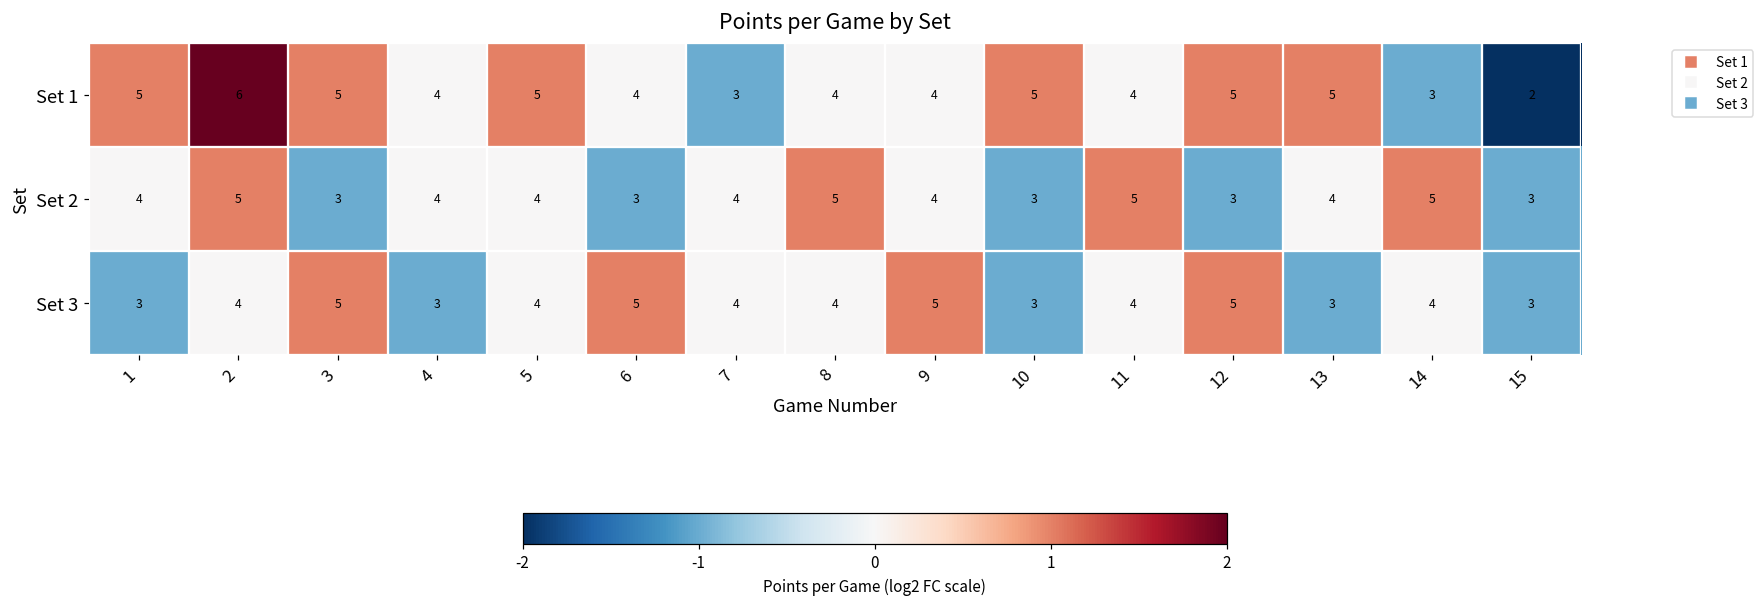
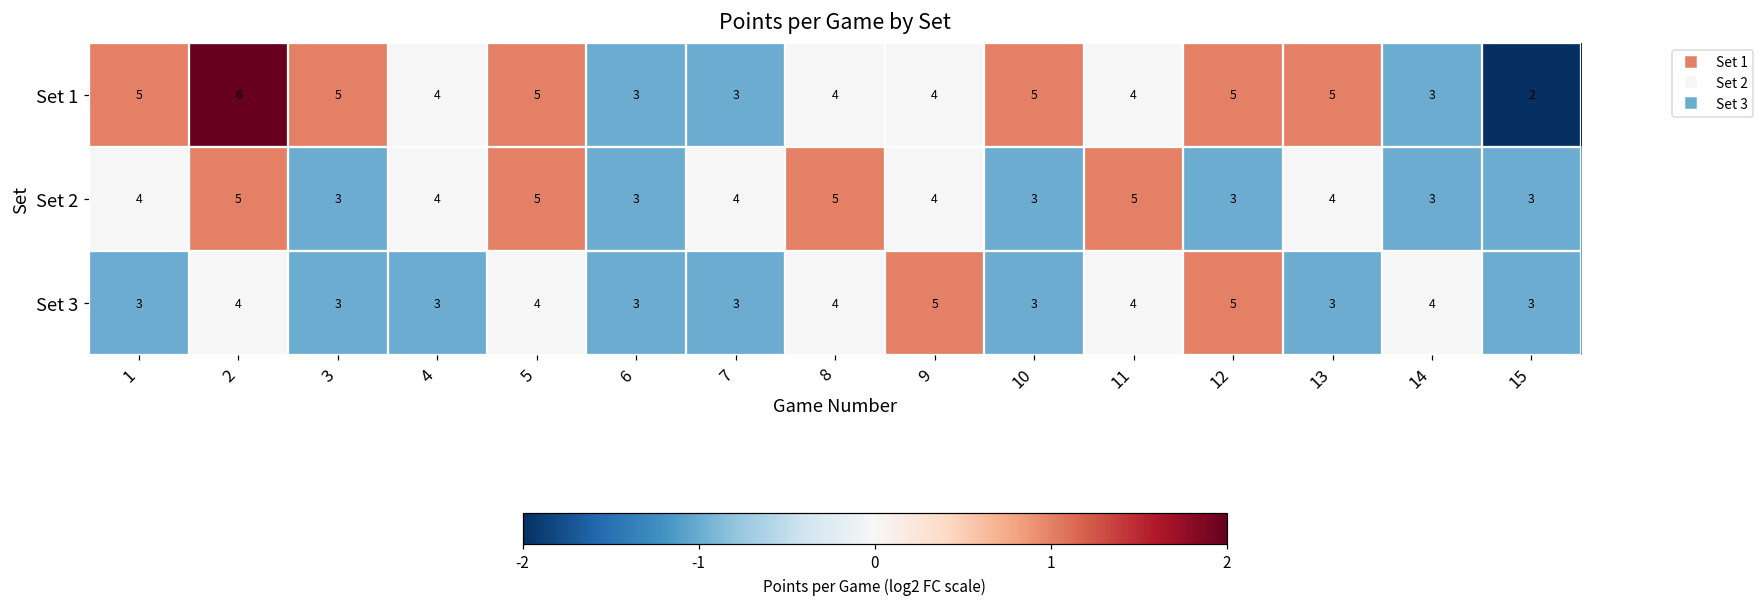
Set 1, 6: 4 -> 3
Set 2, 5: 4 -> 5
Set 2, 14: 5 -> 3
Set 3, 3: 5 -> 3
Set 3, 6: 5 -> 3
Set 3, 7: 4 -> 3
